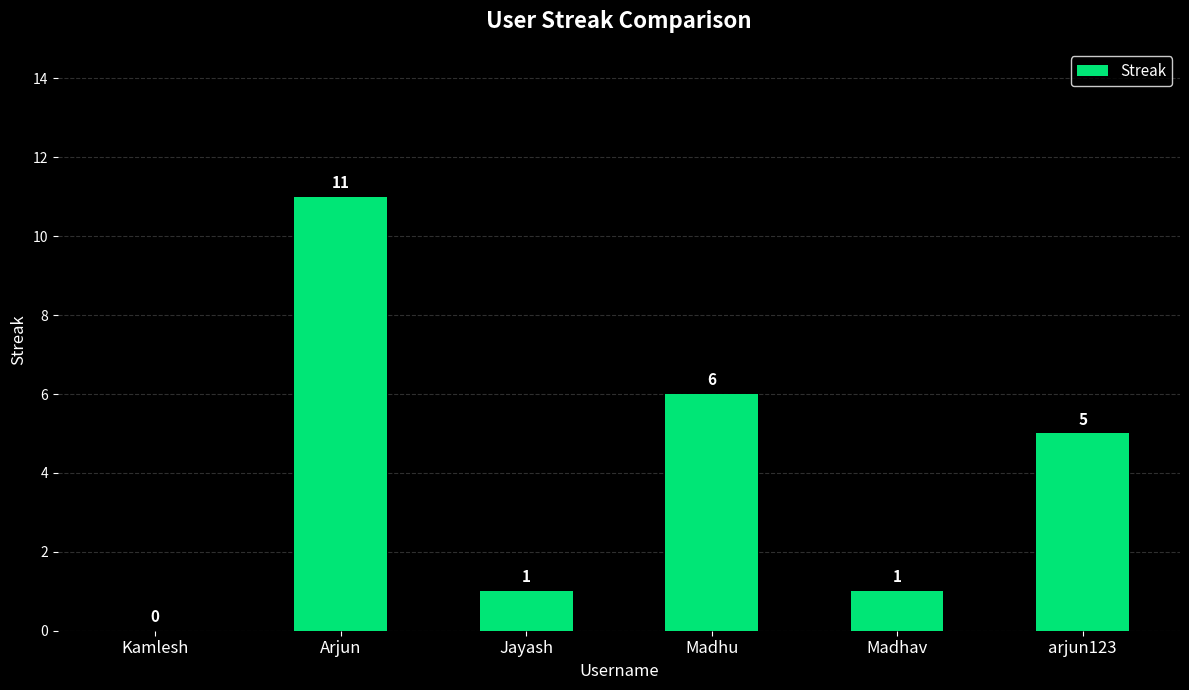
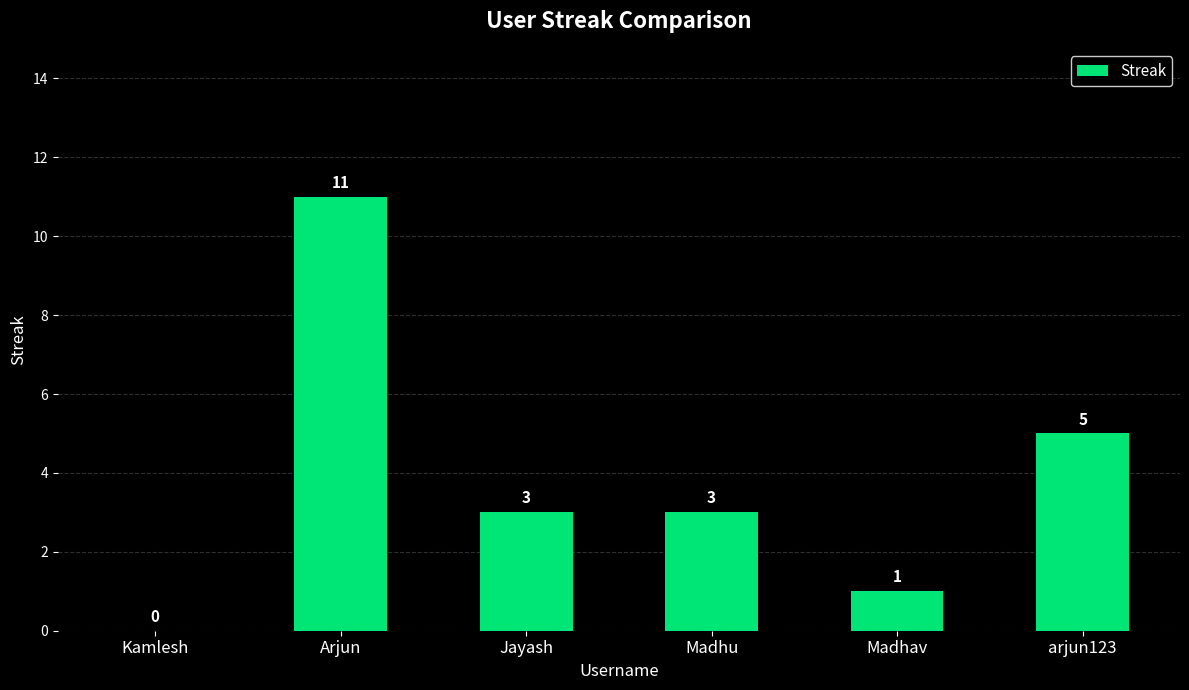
Jayash: 1 -> 3
Madhu: 6 -> 3
